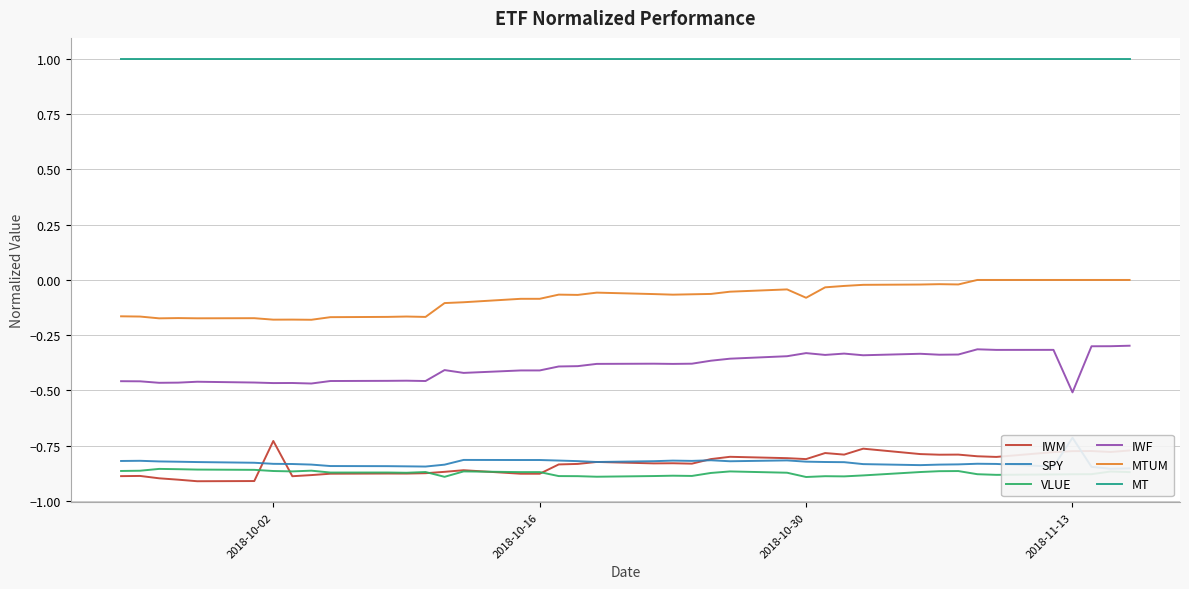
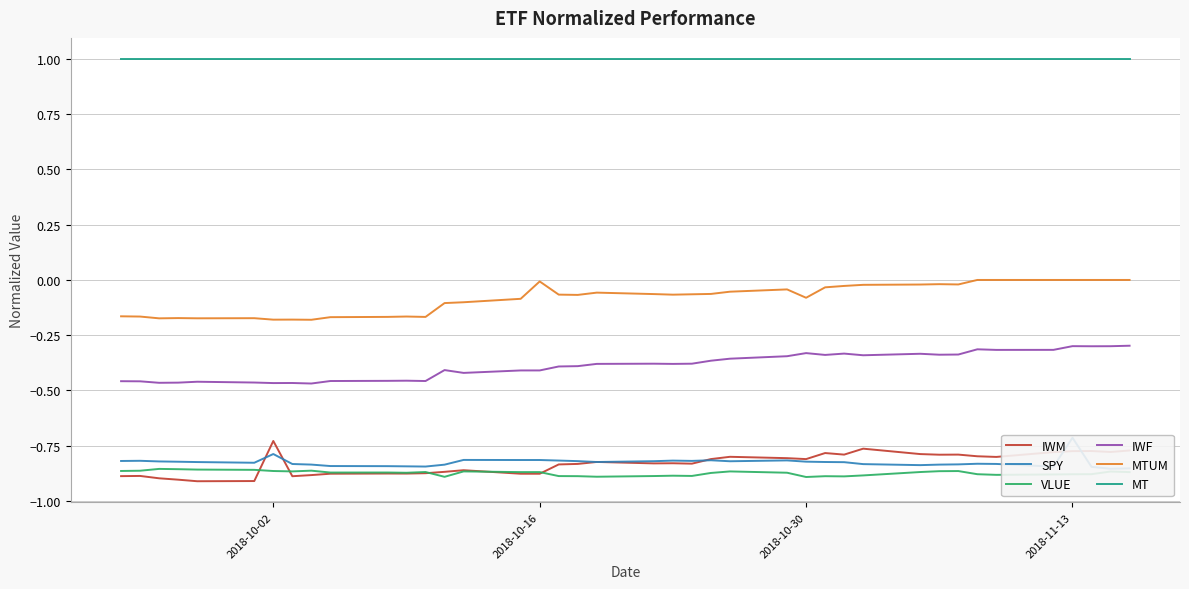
SPY, 2018-10-02: -0.83 -> -0.79
MTUM, 2018-10-16: -0.09 -> -0.01
IWF, 2018-11-13: -0.51 -> -0.30
